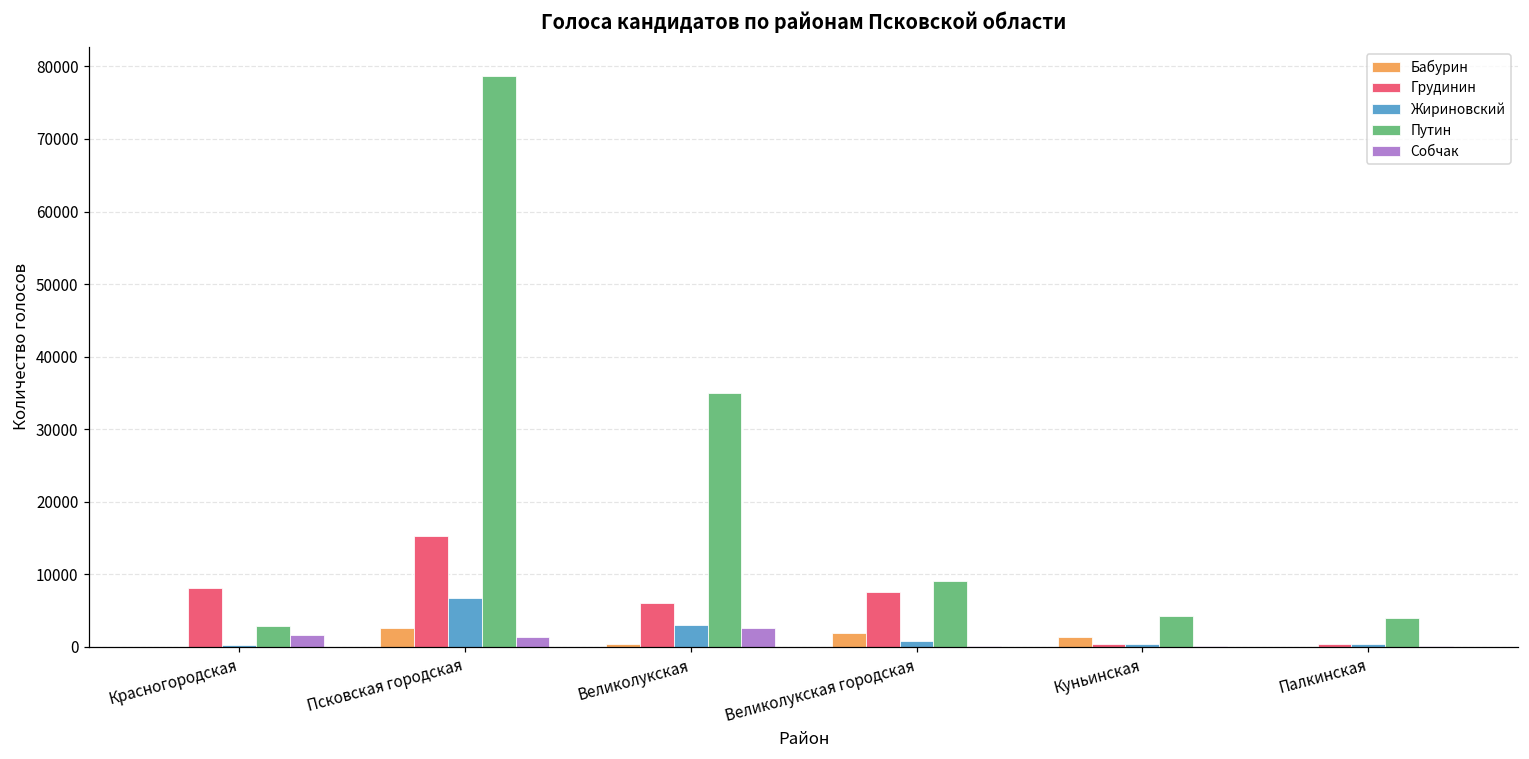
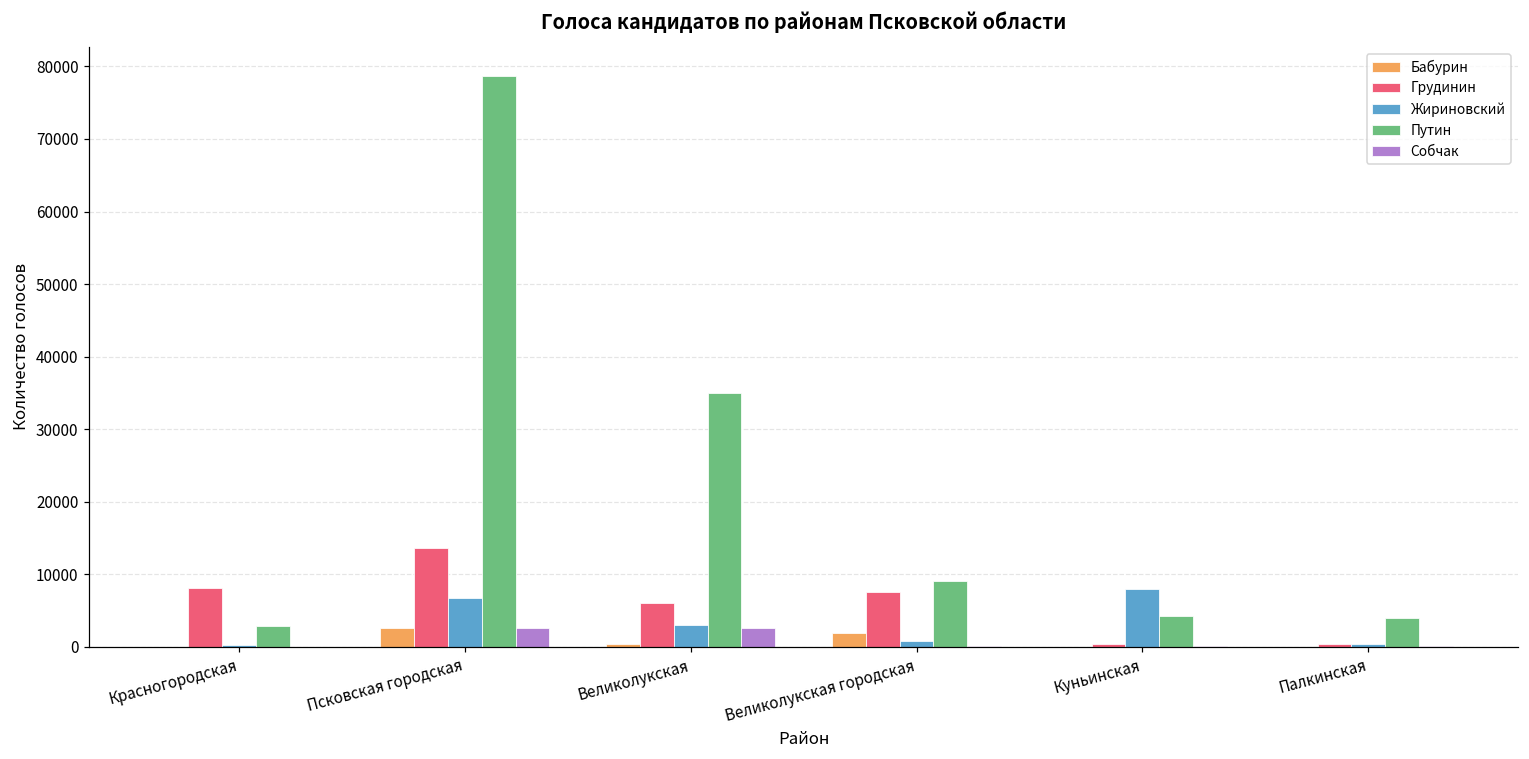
Собчак, Красногородская: 2000 -> 0
Грудинин, Псковская городская: 15000 -> 14000
Собчак, Псковская городская: 1000 -> 3000
Бабурин, Куньинская: 1000 -> 0
Жириновский, Куньинская: 0 -> 8000
